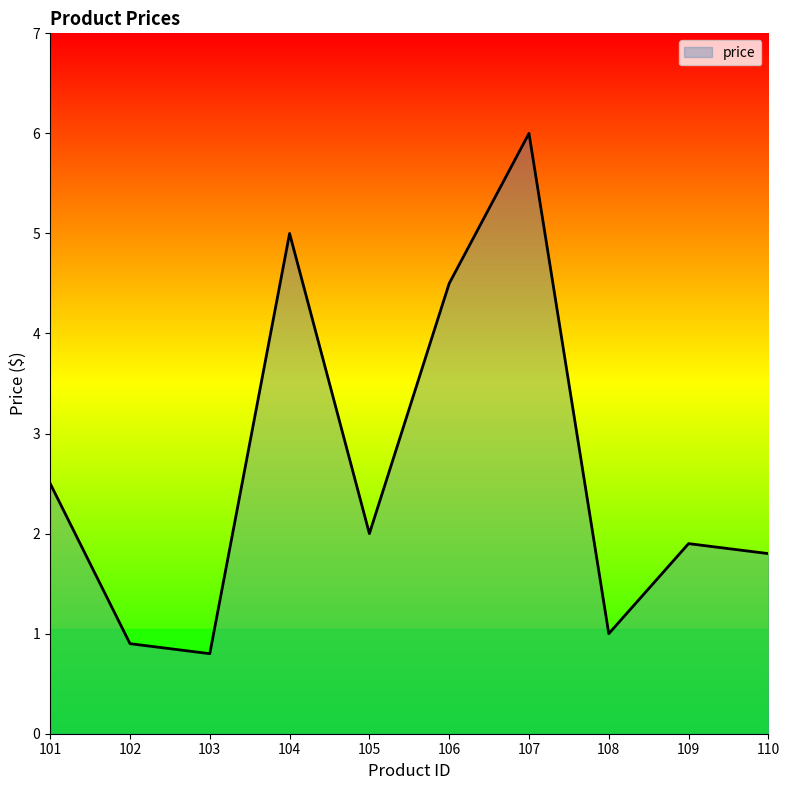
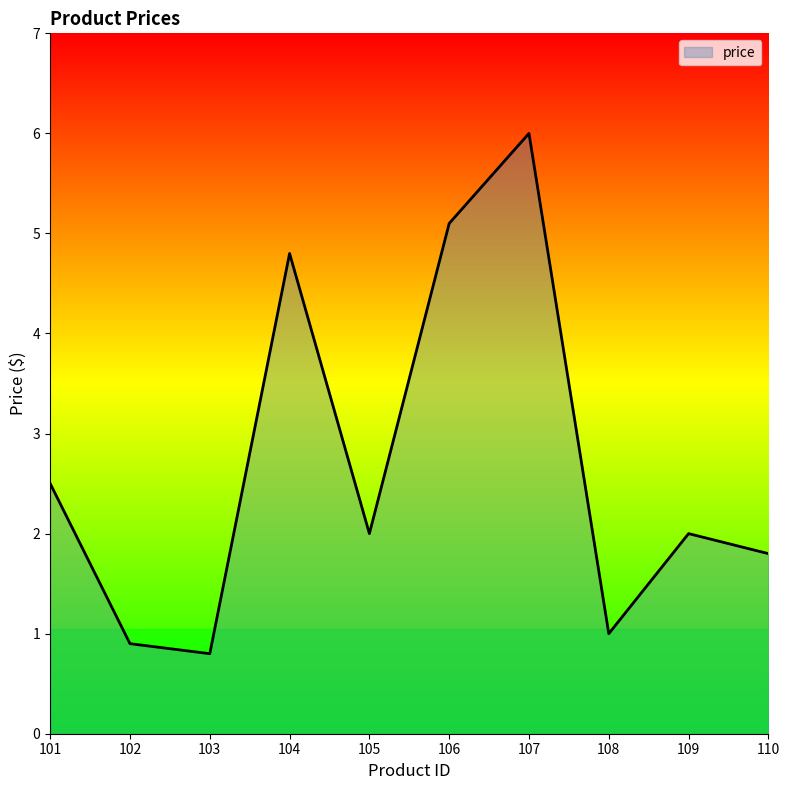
104: 5.0 -> 4.8
106: 4.5 -> 5.1
109: 1.9 -> 2.0
